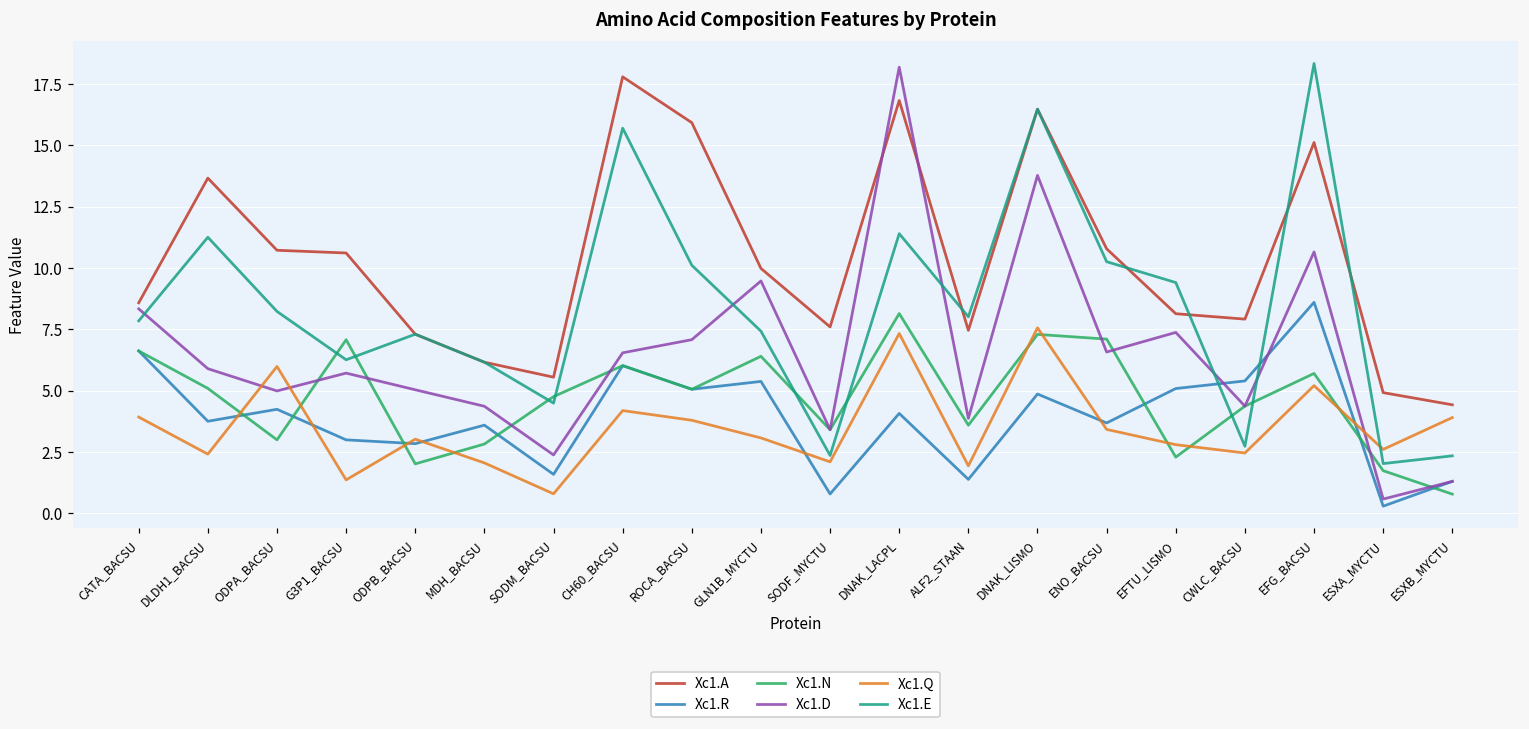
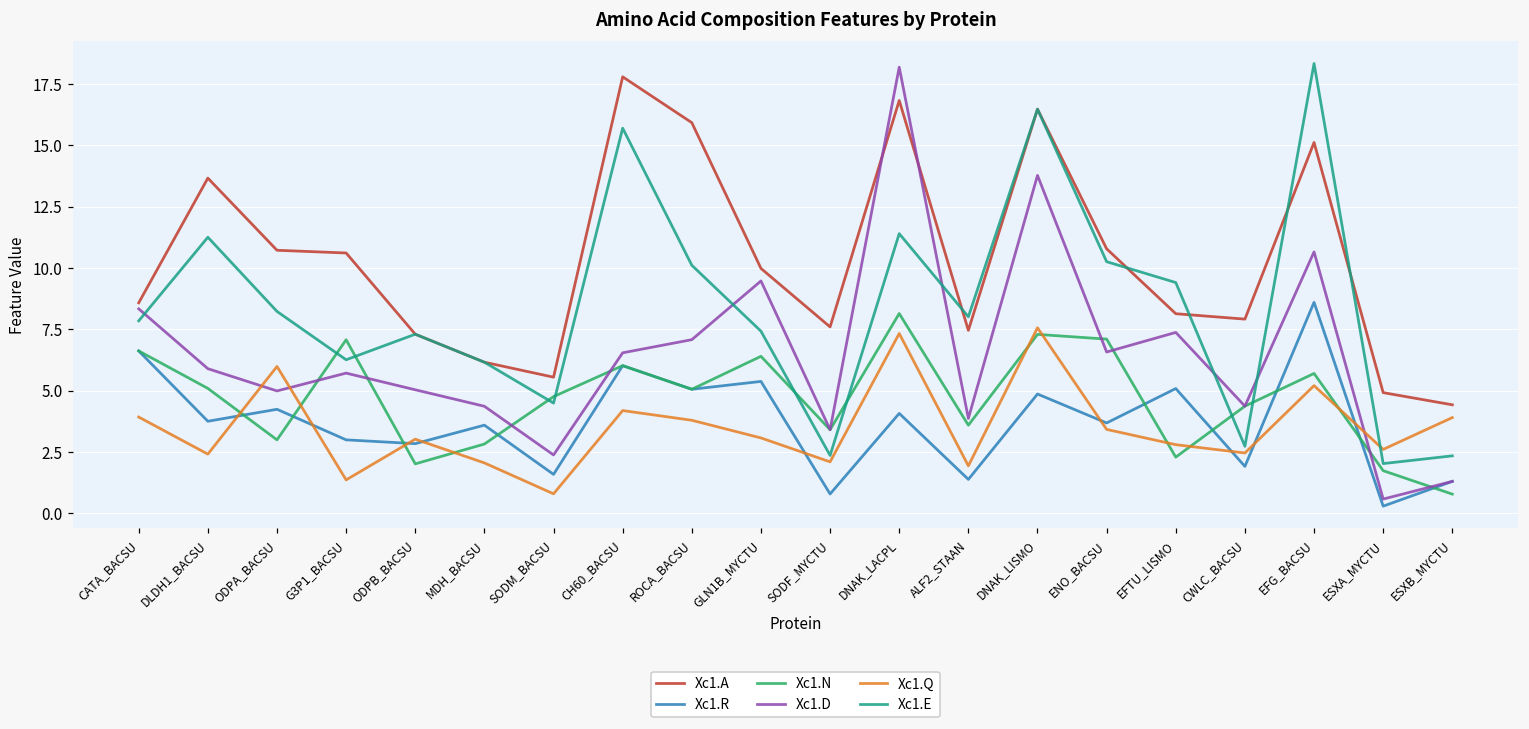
Xc1.R, CWLC_BACSU: 5.4 -> 1.9
